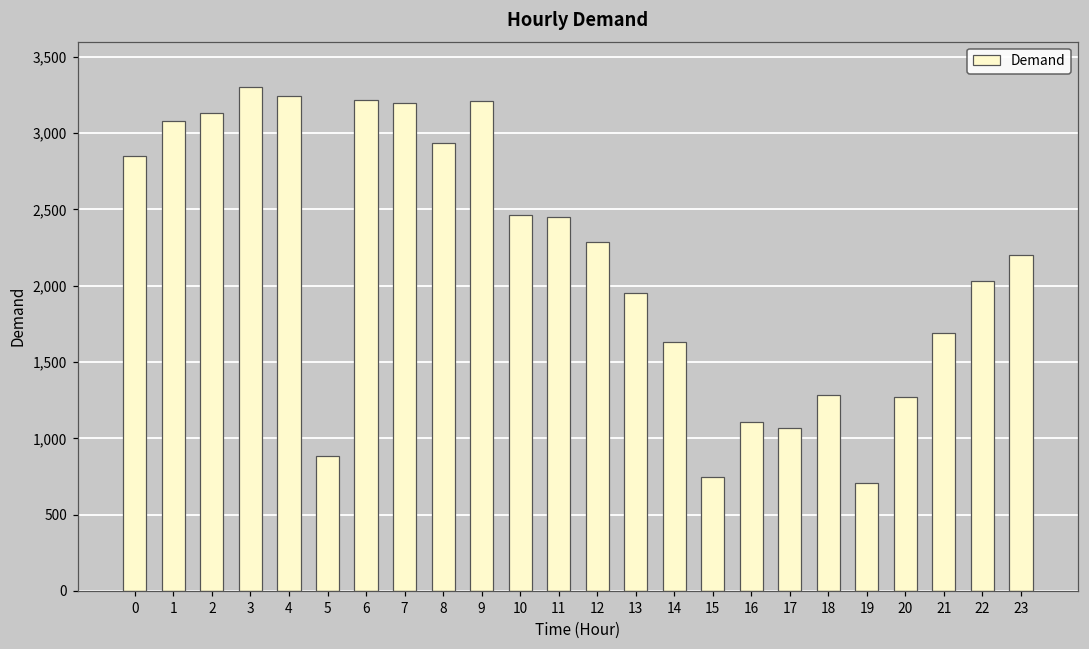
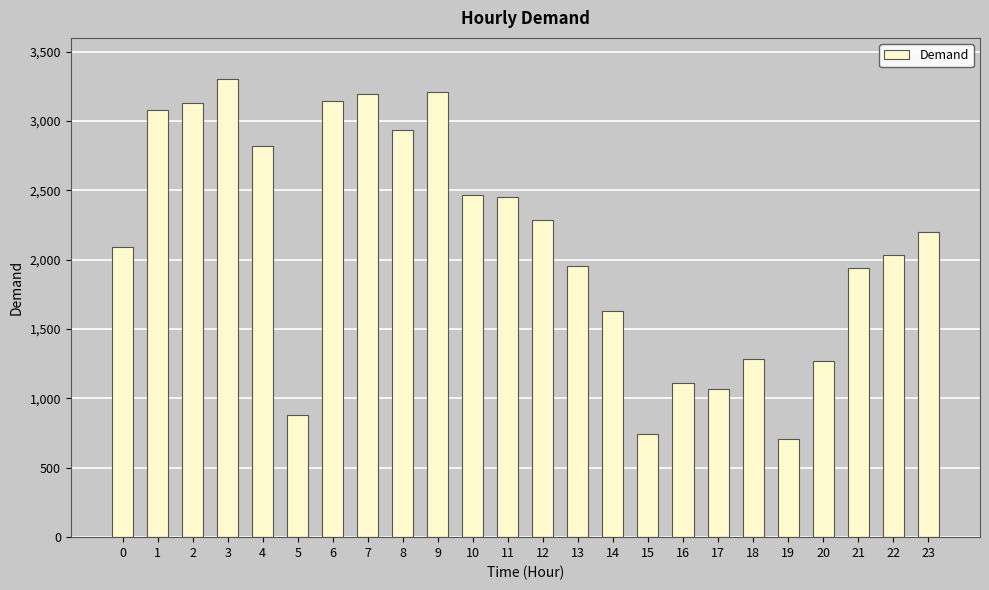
0: 2,850 -> 2,090
4: 3,250 -> 2,820
6: 3,220 -> 3,150
21: 1,690 -> 1,940
